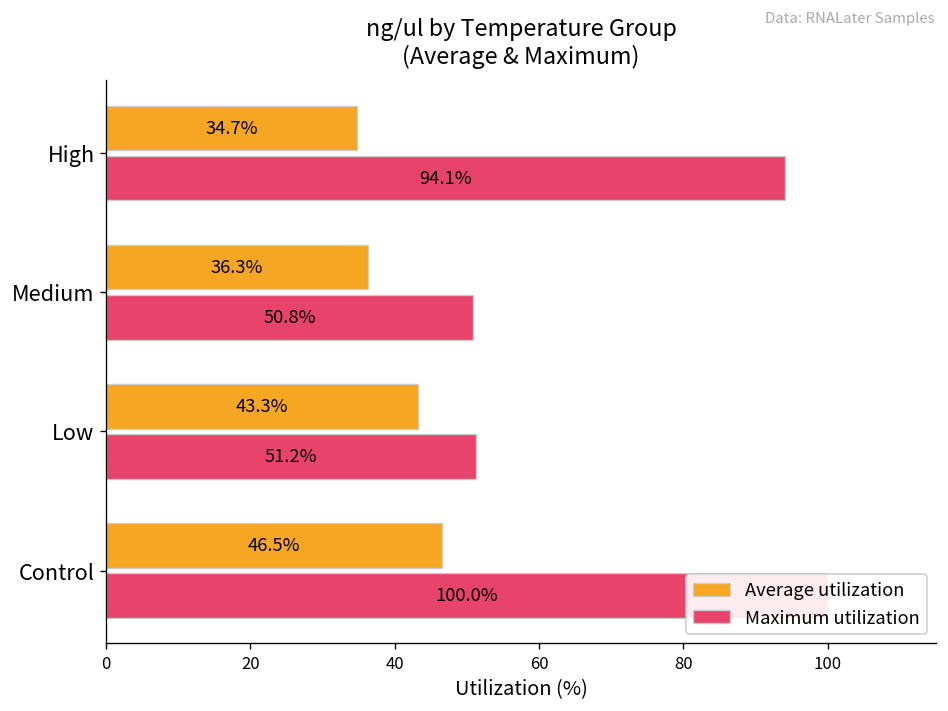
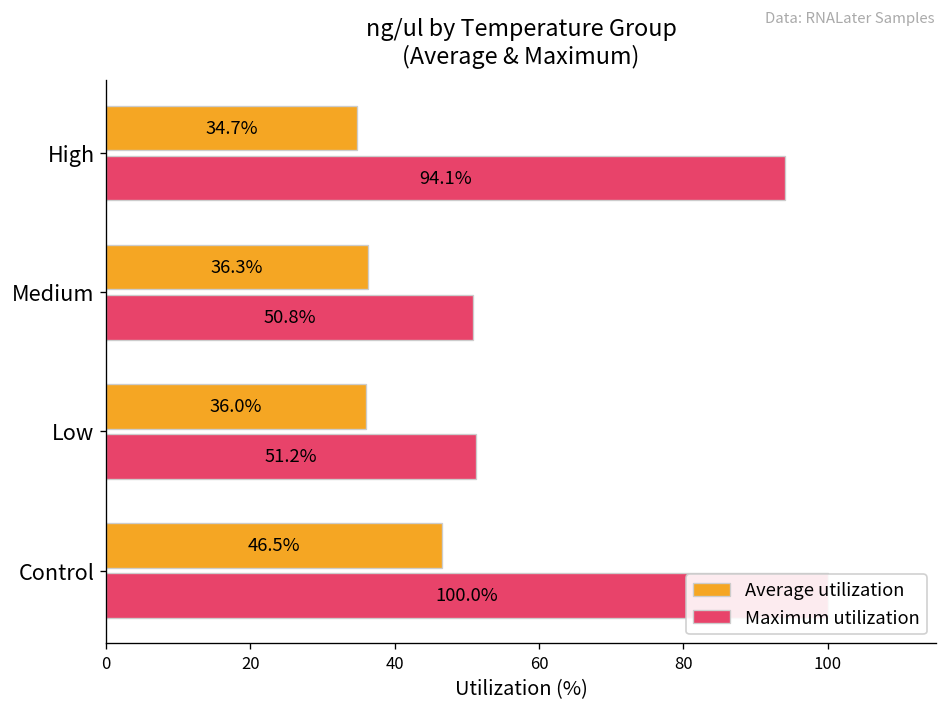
Average utilization, Low: 43.3% -> 36.0%
